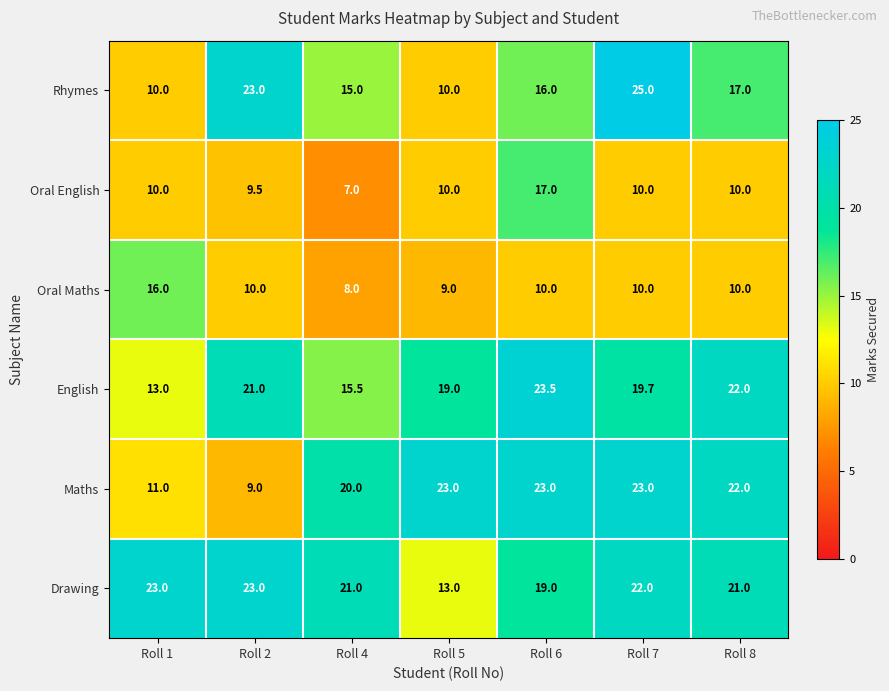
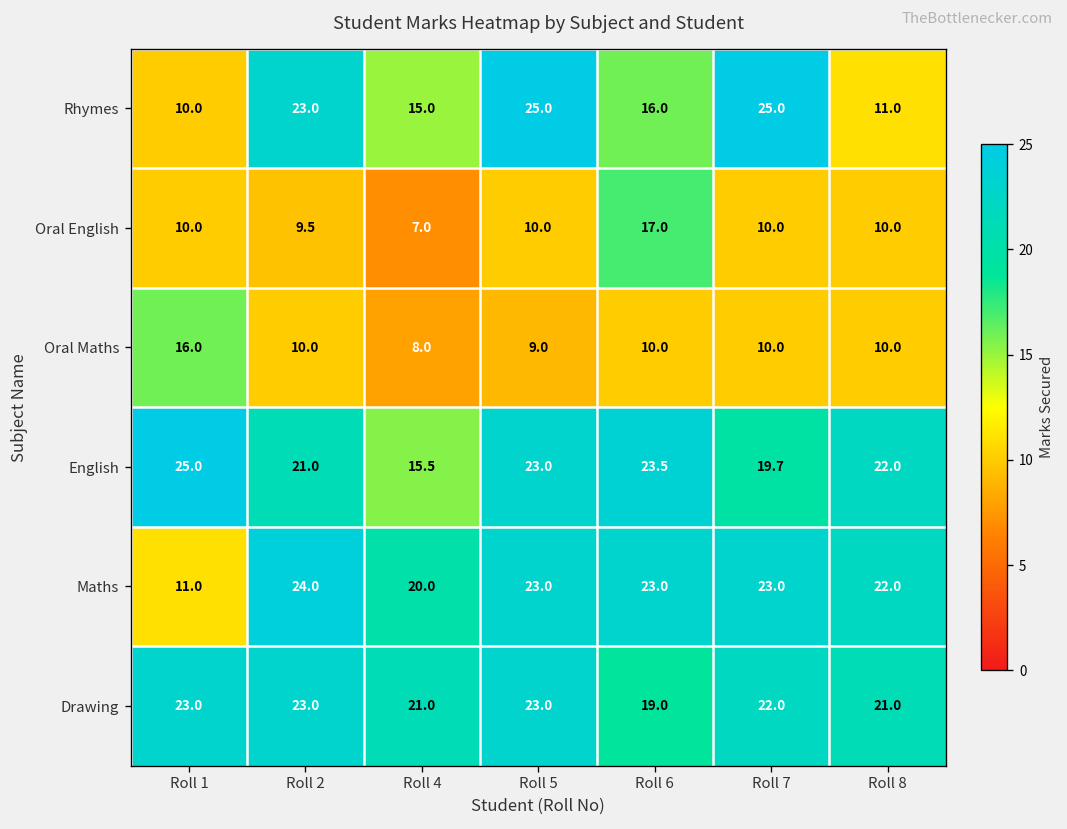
Rhymes, Roll 5: 10.0 -> 25.0
Rhymes, Roll 8: 17.0 -> 11.0
English, Roll 1: 13.0 -> 25.0
English, Roll 5: 19.0 -> 23.0
Maths, Roll 2: 9.0 -> 24.0
Drawing, Roll 5: 13.0 -> 23.0
